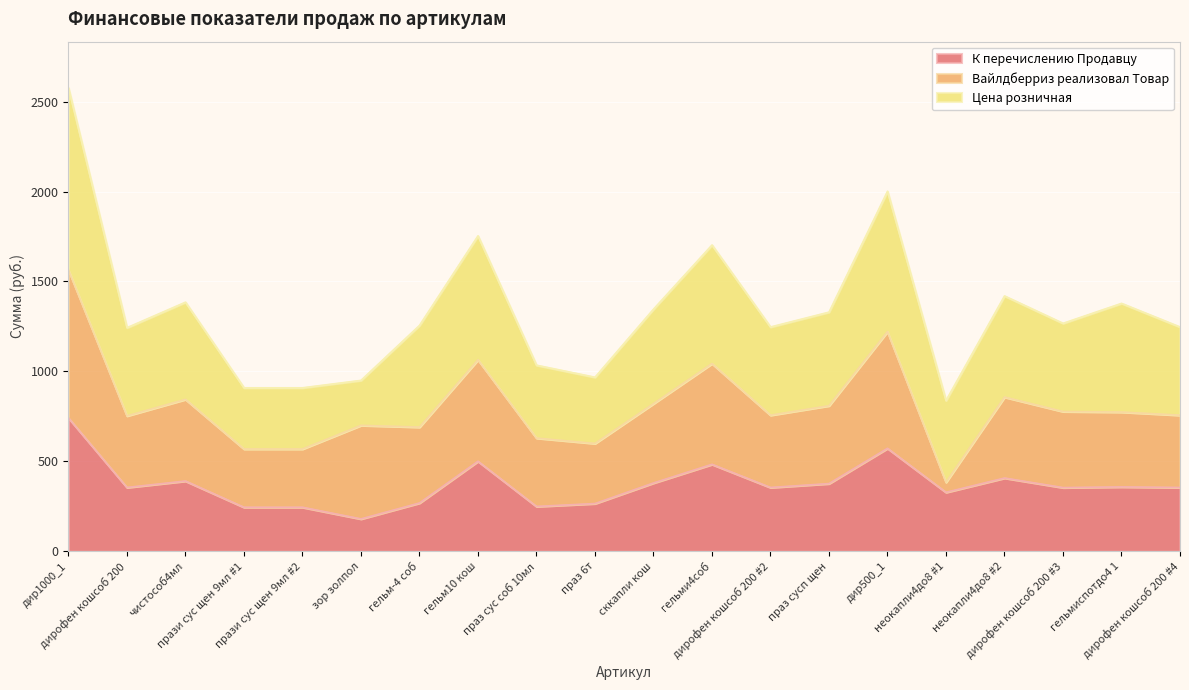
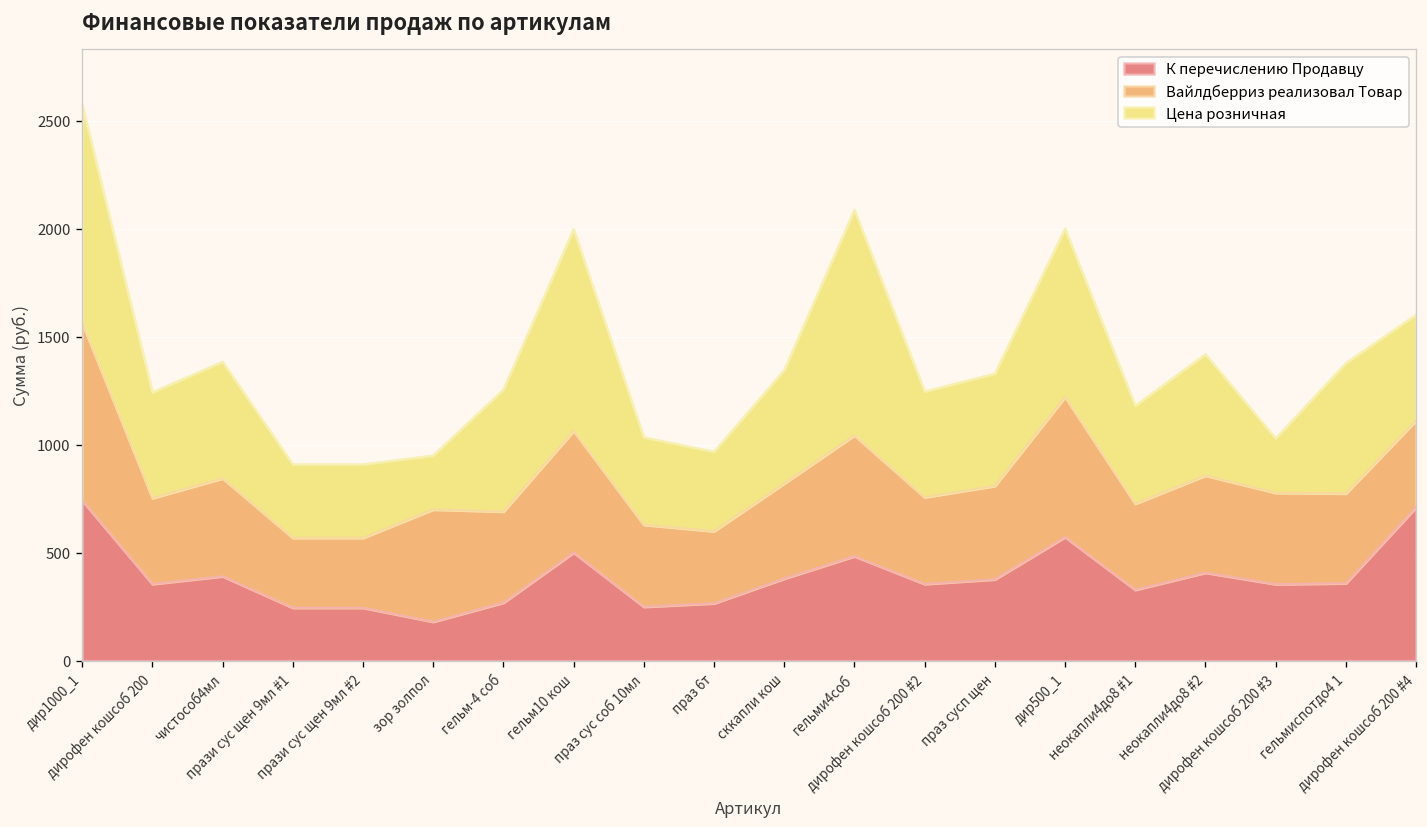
Цена розничная, гельм10 кош: 690 -> 930
Цена розничная, гельми4соб: 660 -> 1050
Вайлдберриз реализовал Товар, неокапли4до8 #1: 60 -> 400
Цена розничная, дирофен кошсоб 200 #3: 490 -> 250
К перечислению Продавцу, дирофен кошсоб 200 #4: 350 -> 710
